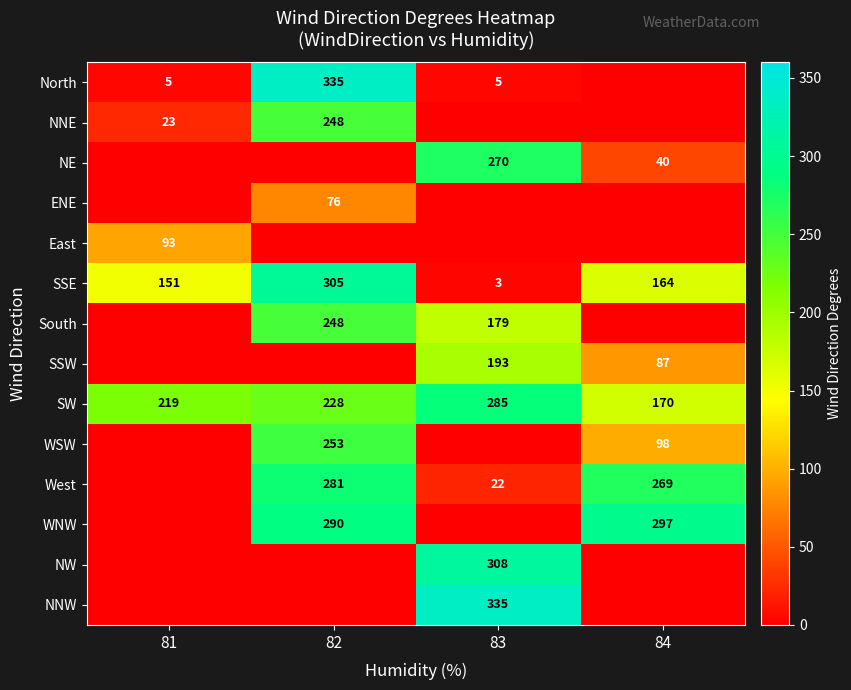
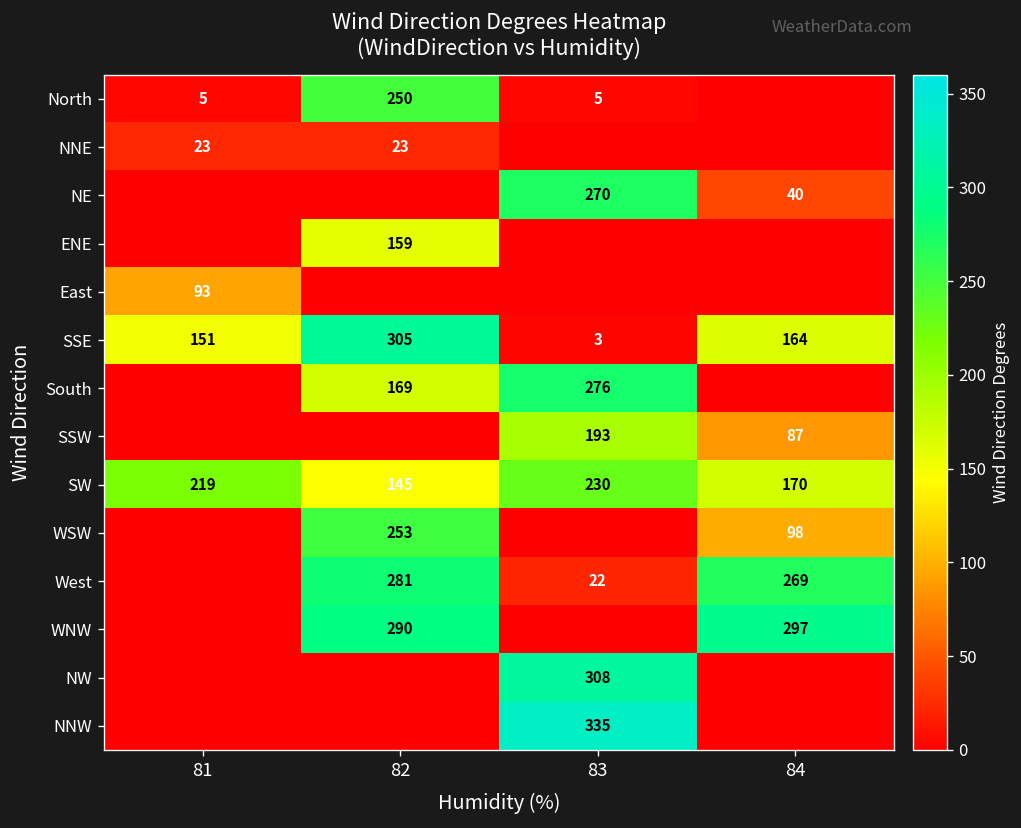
North, 82: 335 -> 250
NNE, 82: 248 -> 23
ENE, 82: 76 -> 159
South, 82: 248 -> 169
South, 83: 179 -> 276
SW, 82: 228 -> 145
SW, 83: 285 -> 230
